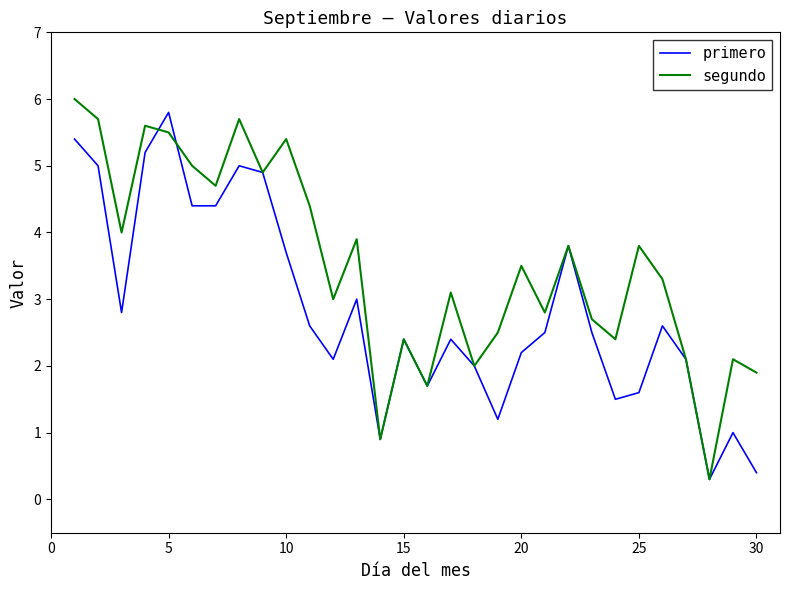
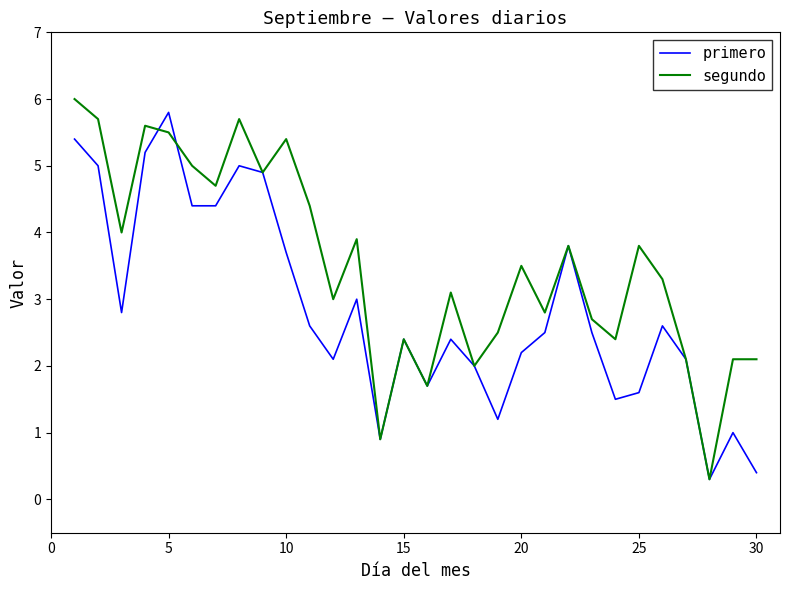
segundo, 30: 1.9 -> 2.1
